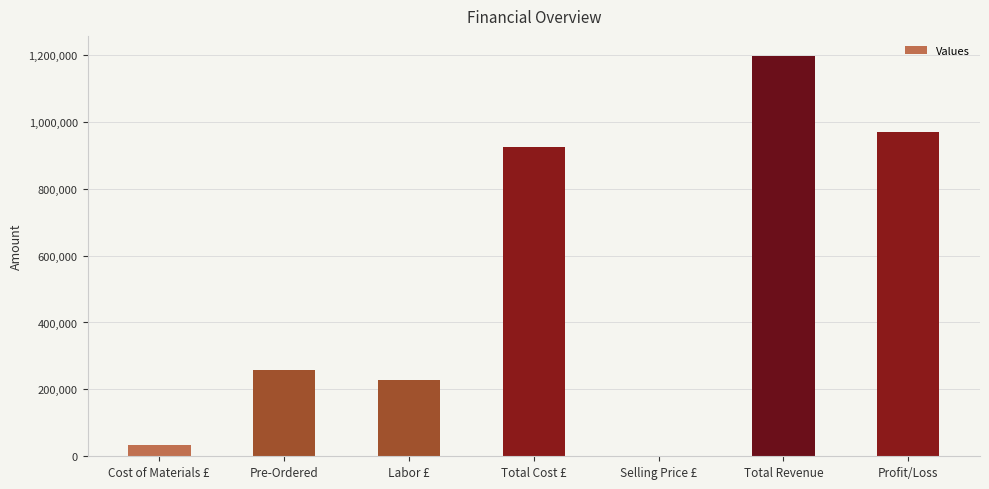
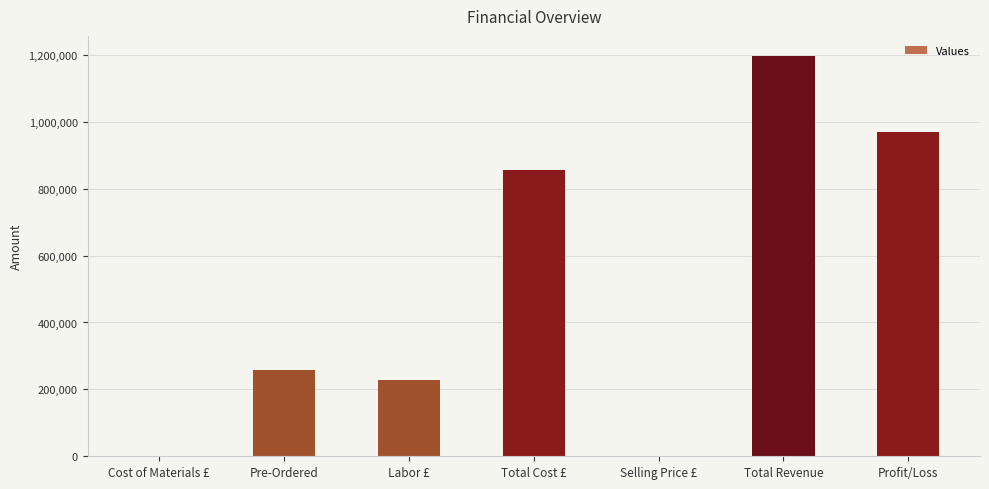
Cost of Materials £: 30,000 -> 0
Total Cost £: 920,000 -> 850,000
